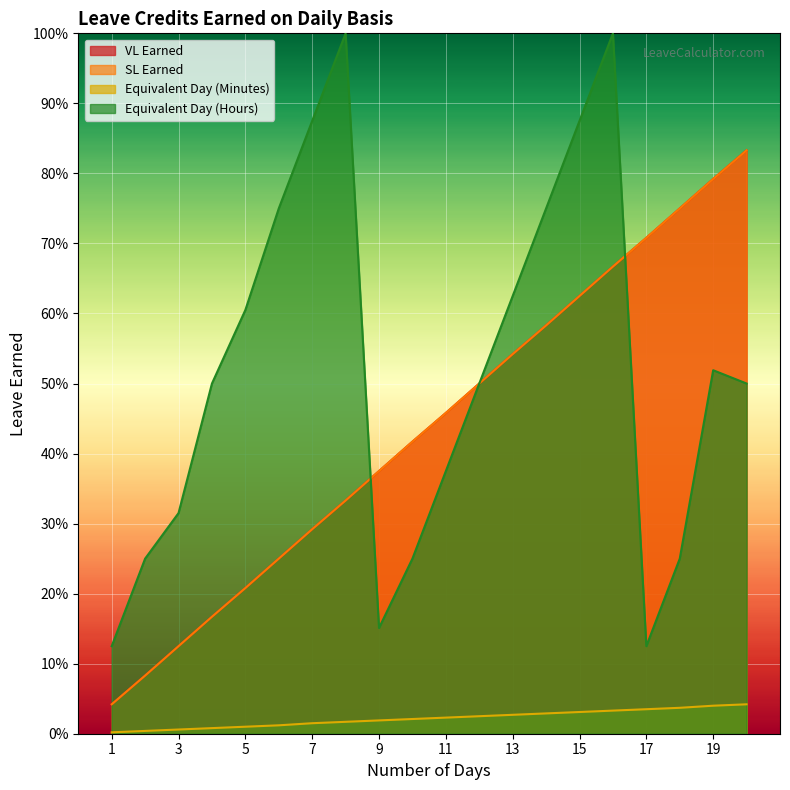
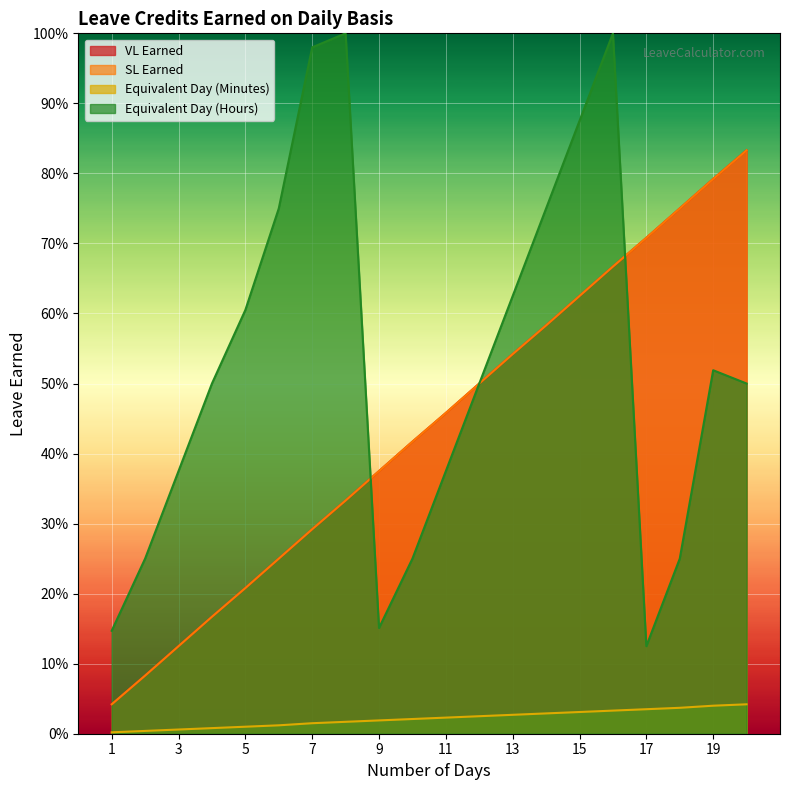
Equivalent Day (Hours), 1: 13% -> 15%
Equivalent Day (Hours), 3: 32% -> 38%
Equivalent Day (Hours), 7: 88% -> 98%
